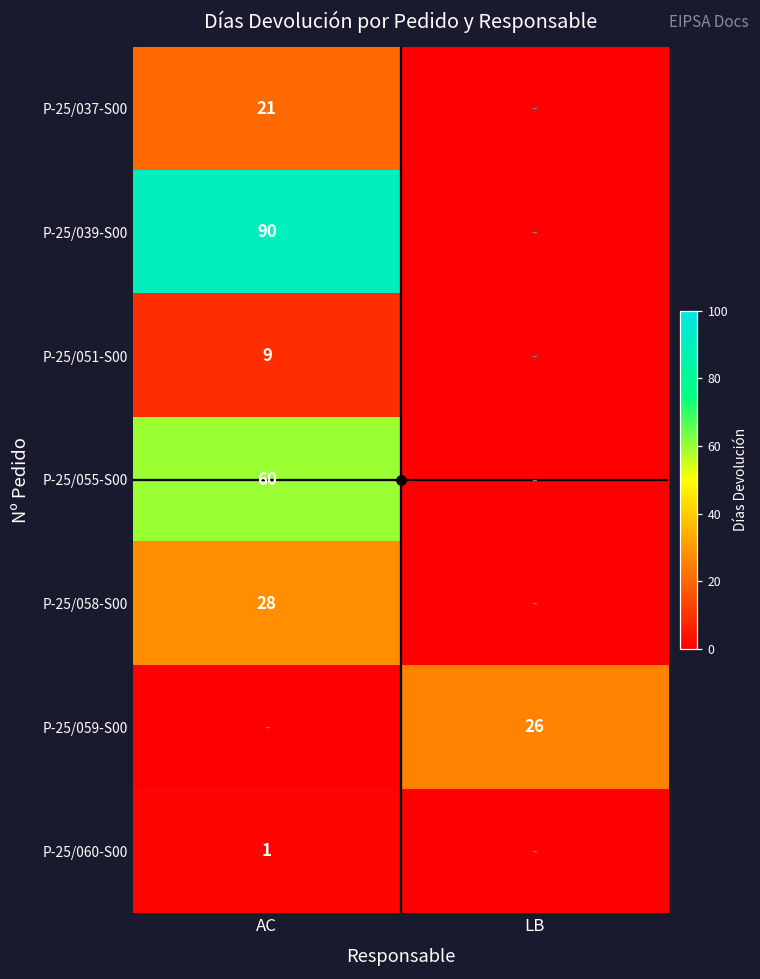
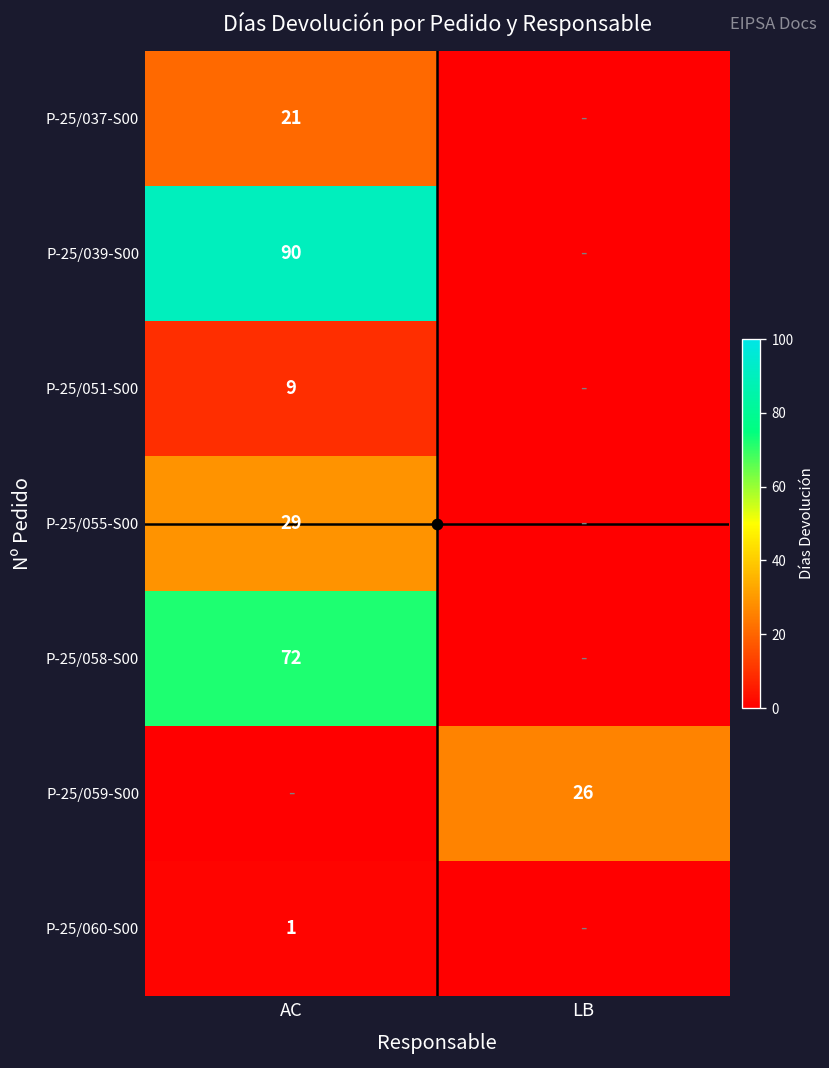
P-25/055-S00, AC: 60 -> 29
P-25/058-S00, AC: 28 -> 72
